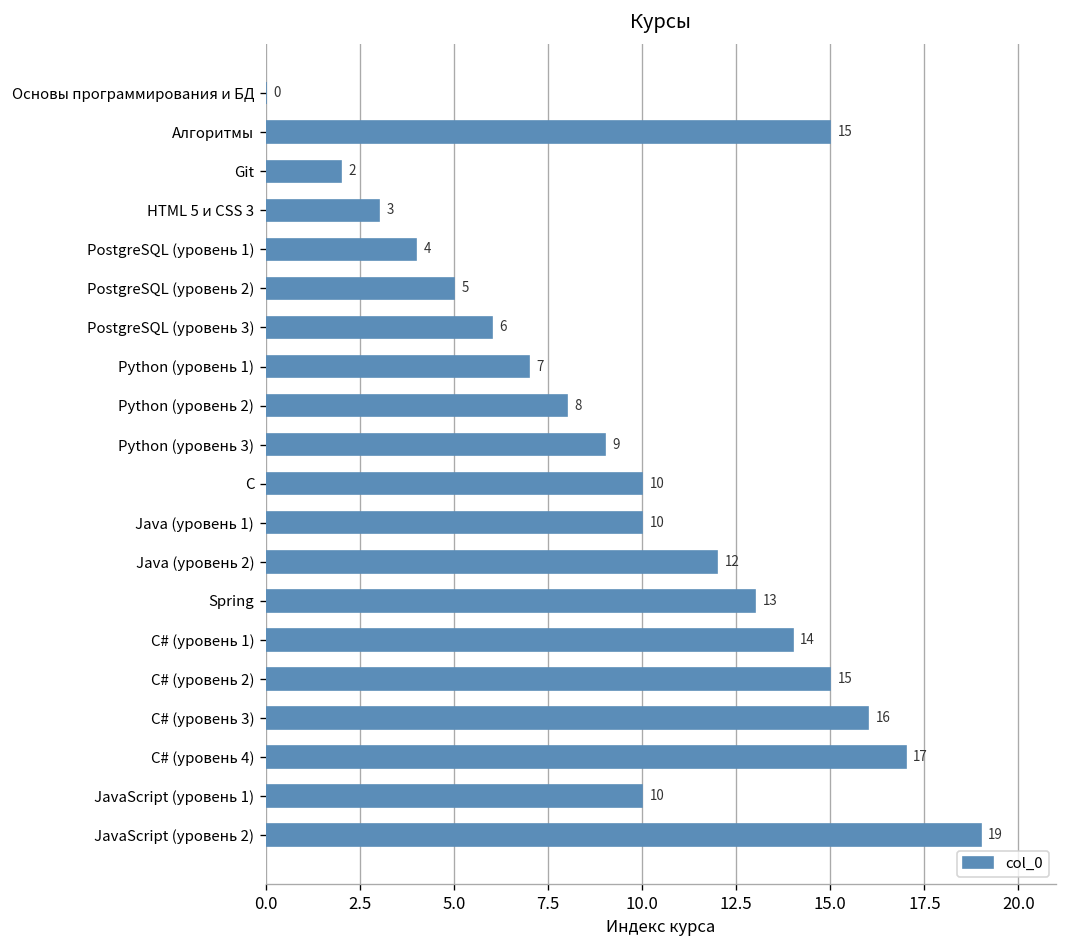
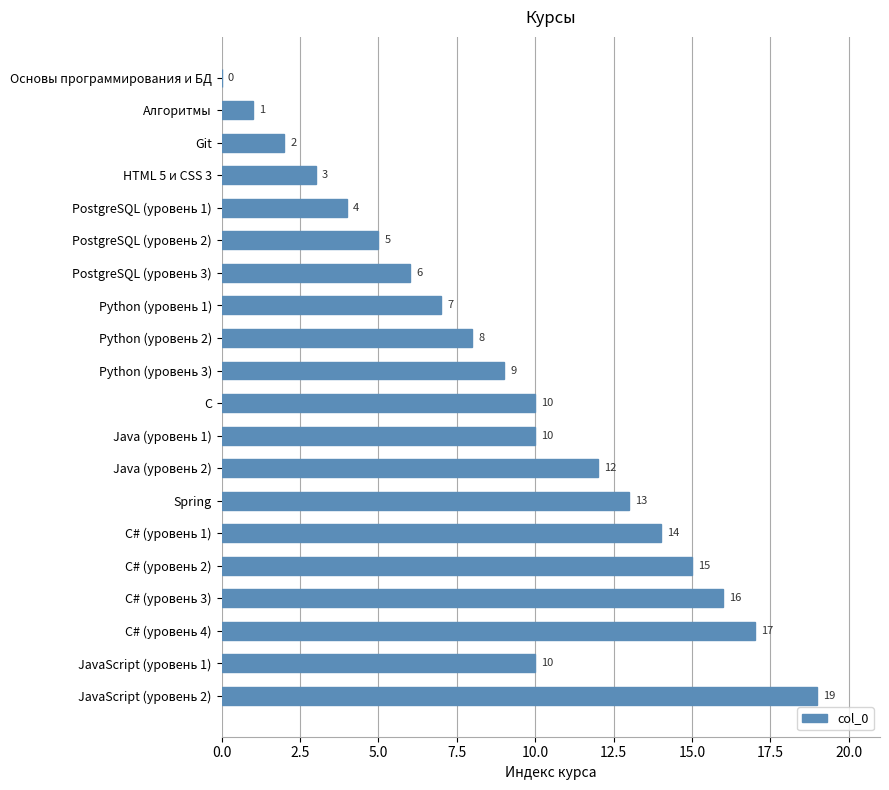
Алгоритмы: 15 -> 1
